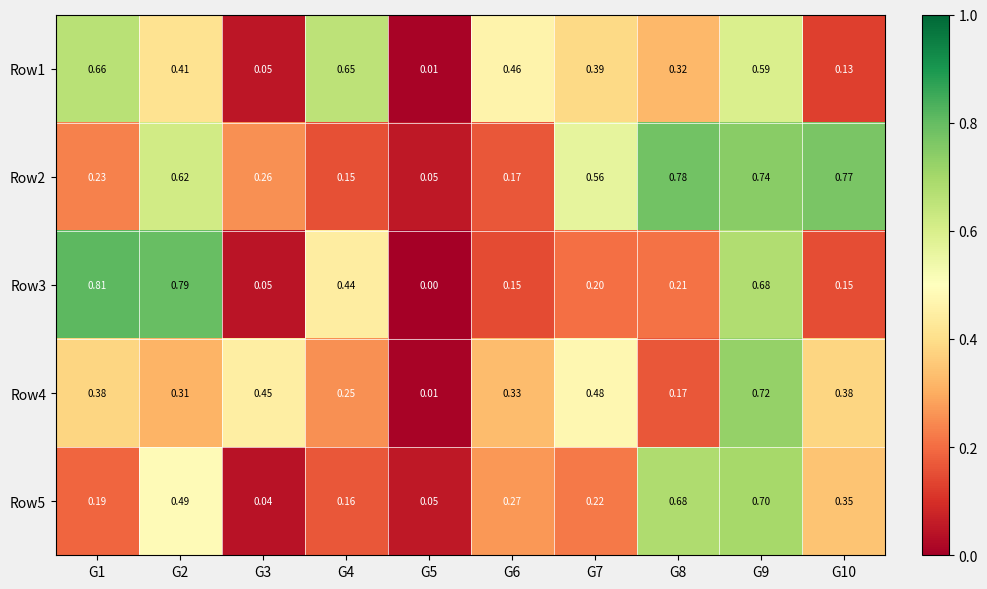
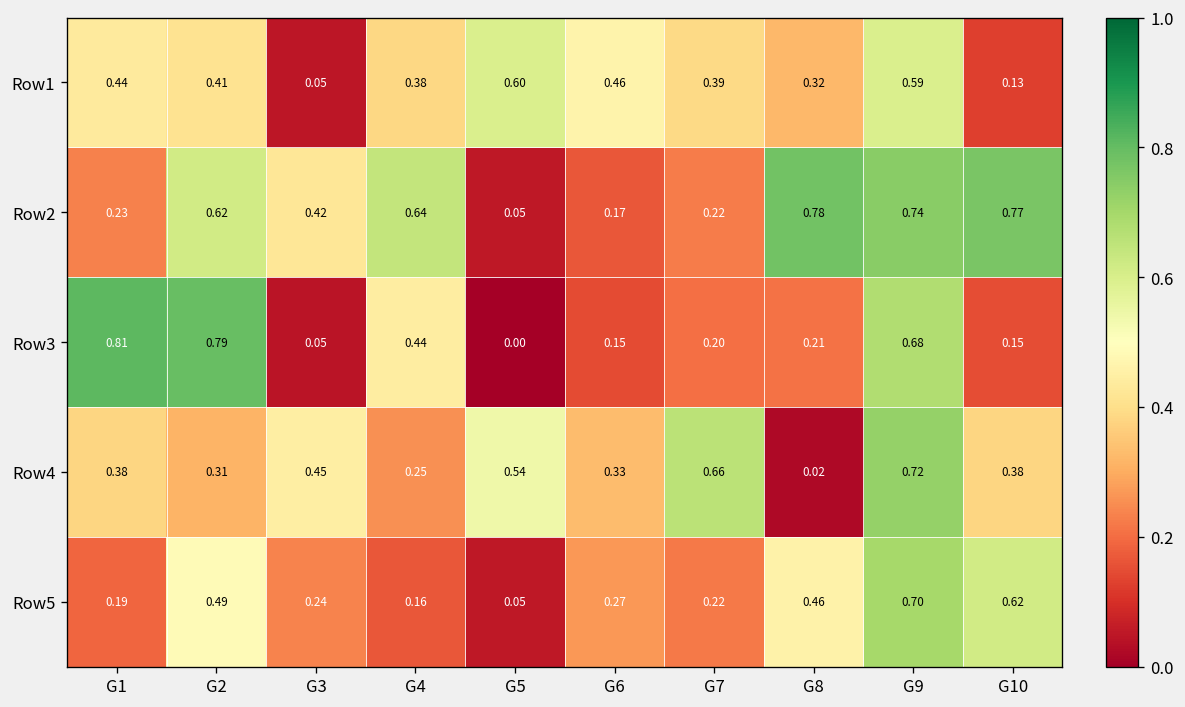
Row1, G1: 0.66 -> 0.44
Row1, G4: 0.65 -> 0.38
Row1, G5: 0.01 -> 0.60
Row2, G3: 0.26 -> 0.42
Row2, G4: 0.15 -> 0.64
Row2, G7: 0.56 -> 0.22
Row4, G5: 0.01 -> 0.54
Row4, G7: 0.48 -> 0.66
Row4, G8: 0.17 -> 0.02
Row5, G3: 0.04 -> 0.24
Row5, G8: 0.68 -> 0.46
Row5, G10: 0.35 -> 0.62
